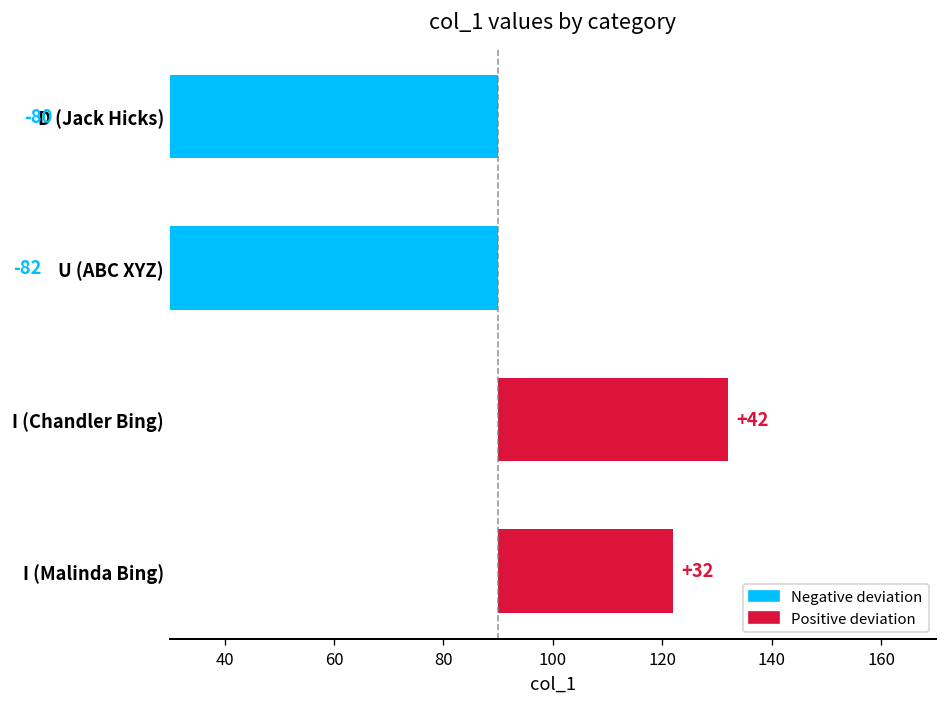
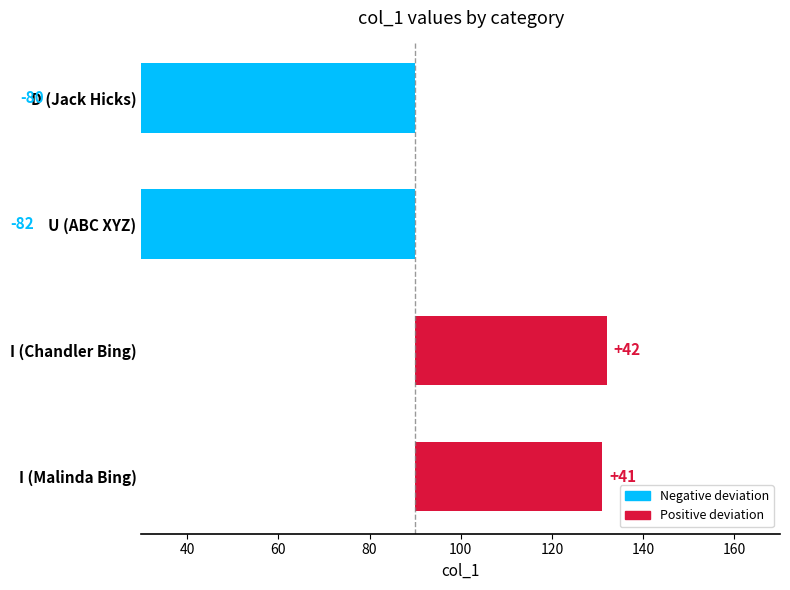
I (Malinda Bing): +32 -> +41
